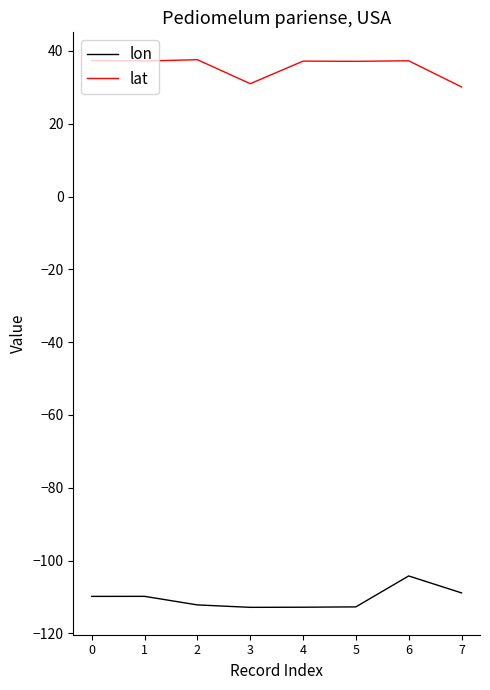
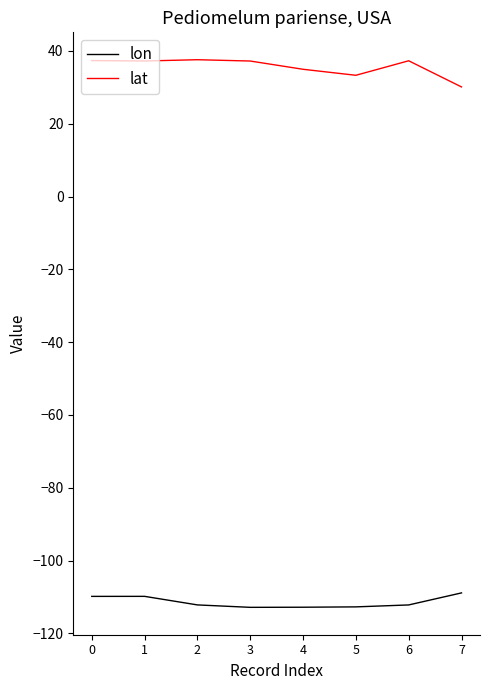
lat, 3: 31 -> 37
lat, 4: 37 -> 35
lat, 5: 37 -> 33
lon, 6: -104 -> -112
